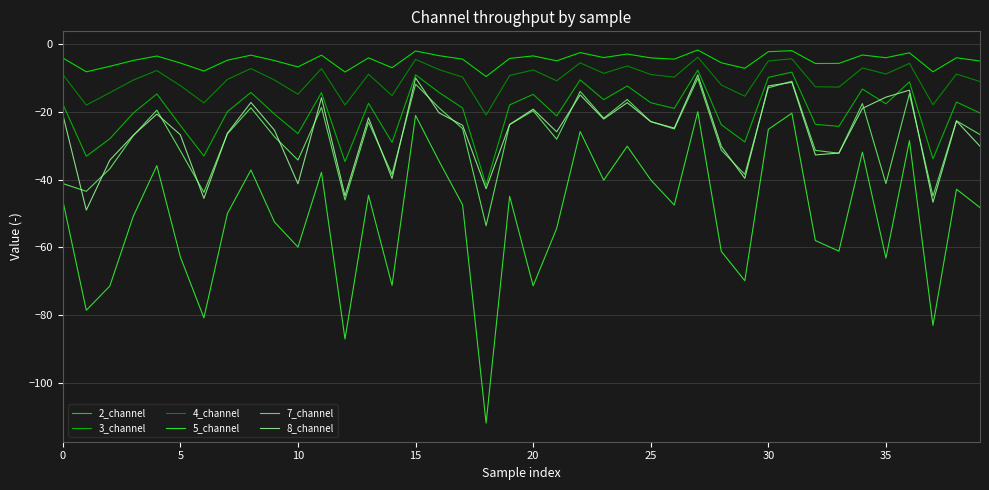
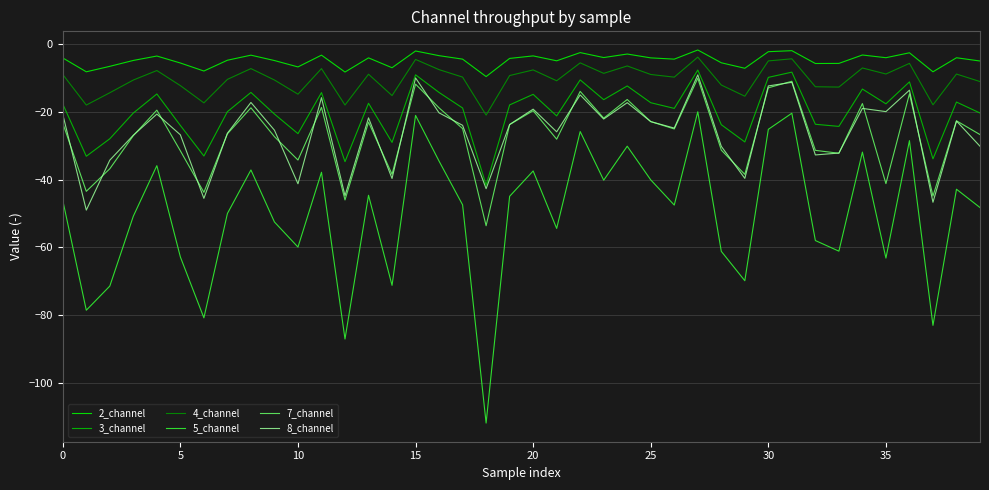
7_channel, 0: -41 -> -23
5_channel, 20: -71 -> -37
8_channel, 35: -16 -> -20
